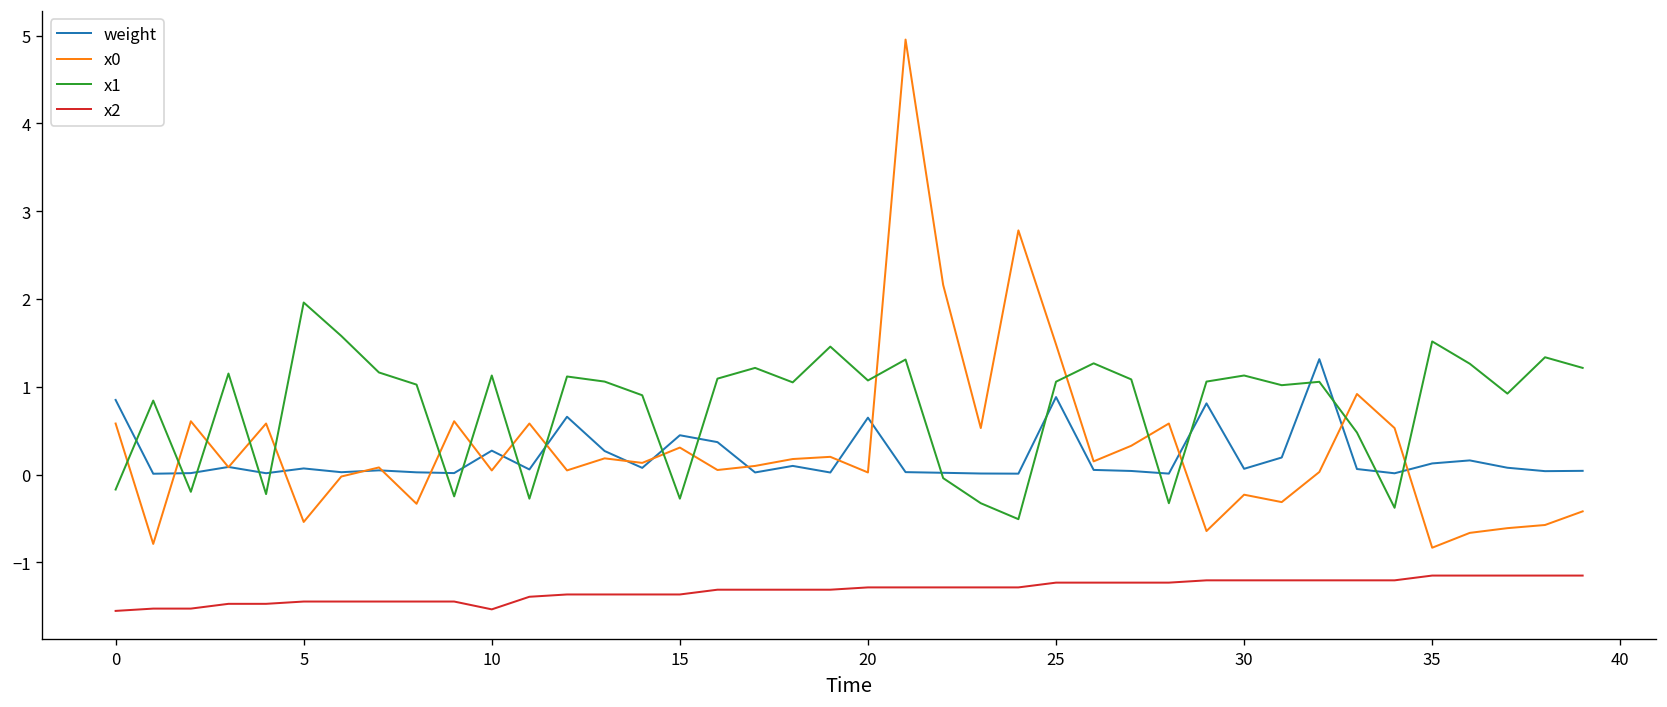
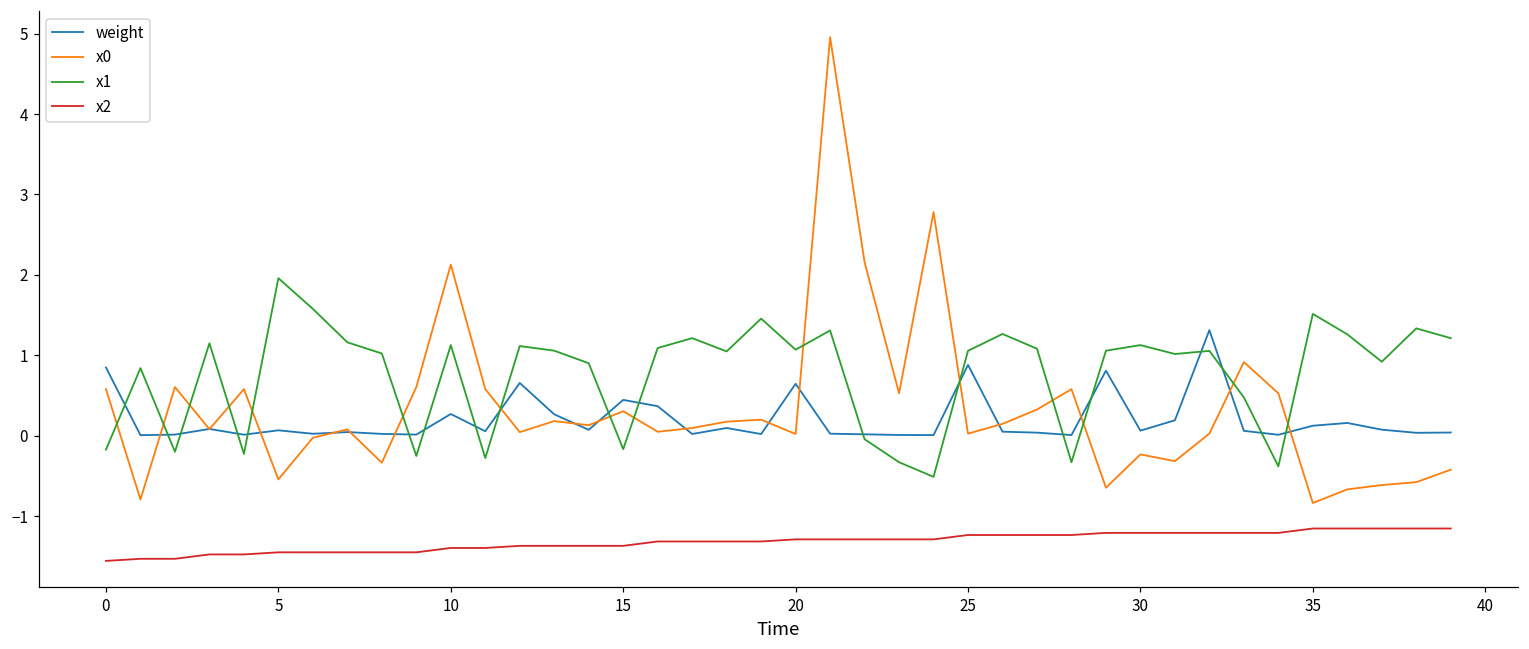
x0, 10: 0.0 -> 2.1
x2, 10: -1.5 -> -1.4
x1, 15: -0.3 -> -0.2
x0, 25: 1.5 -> 0.0
